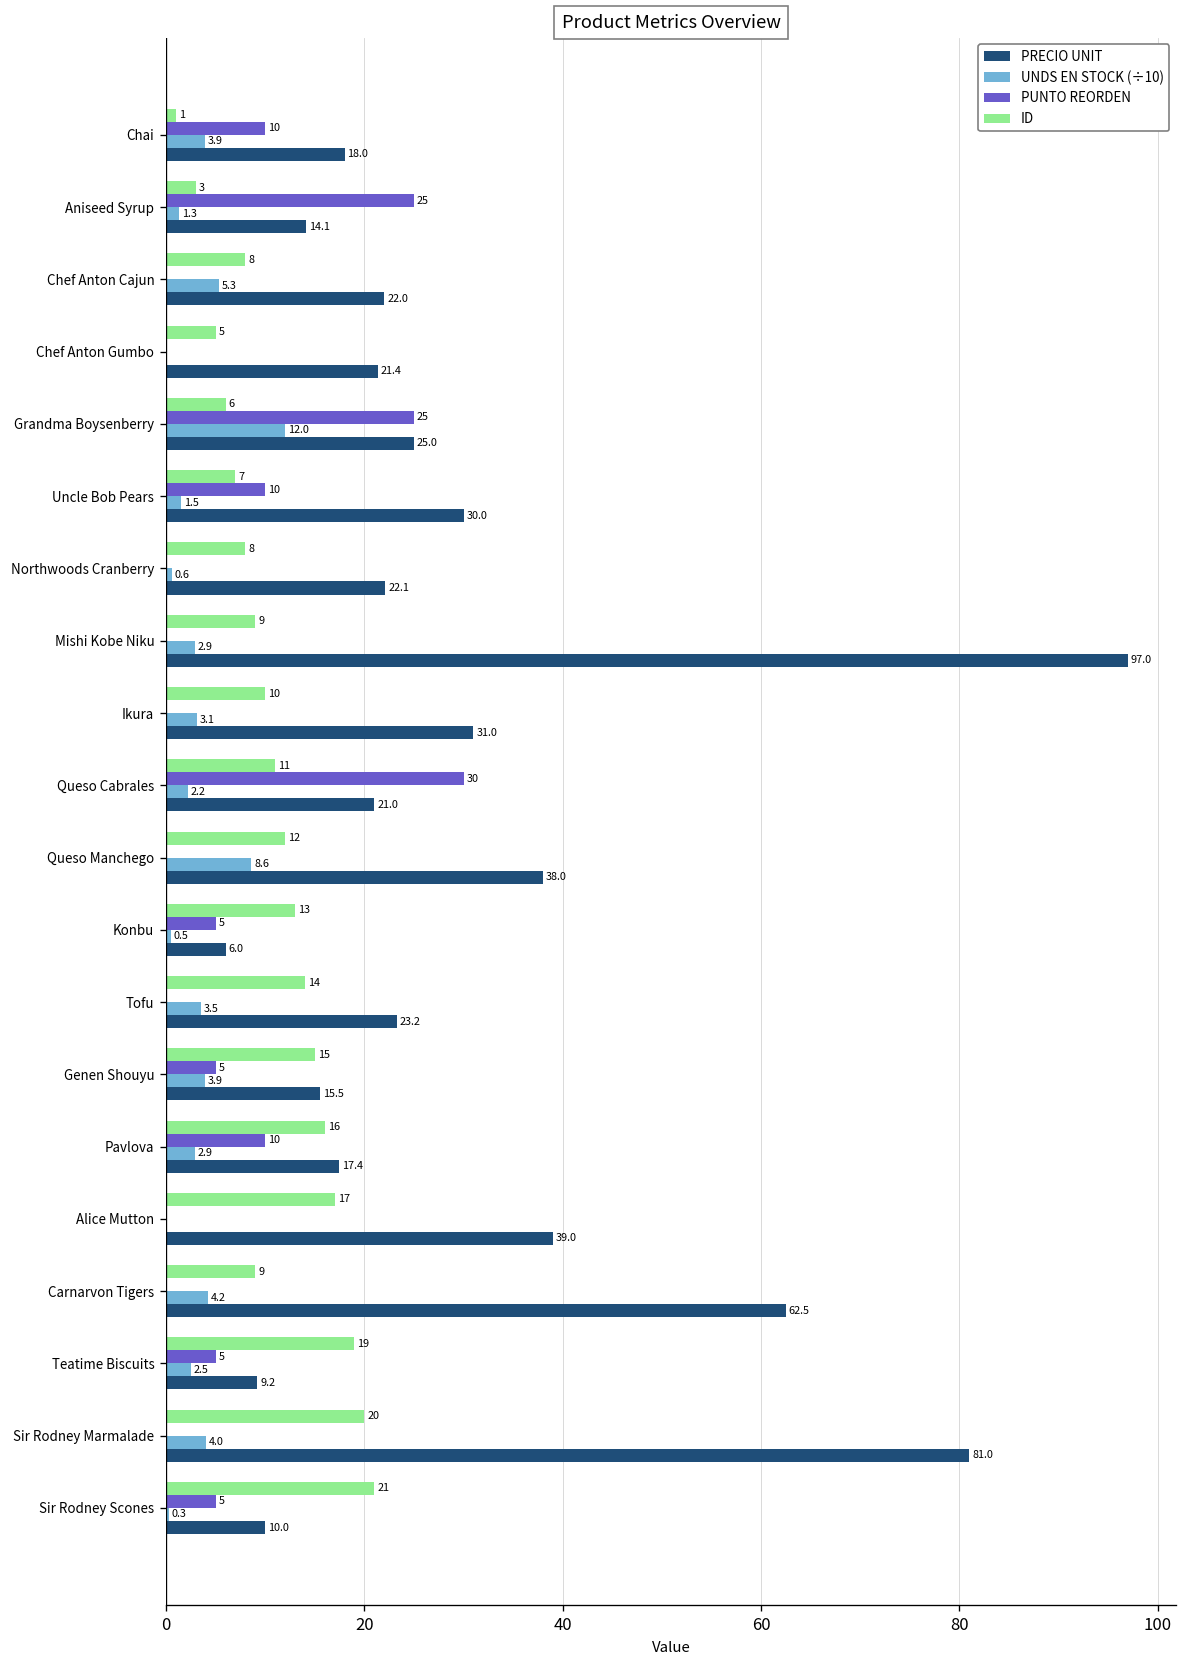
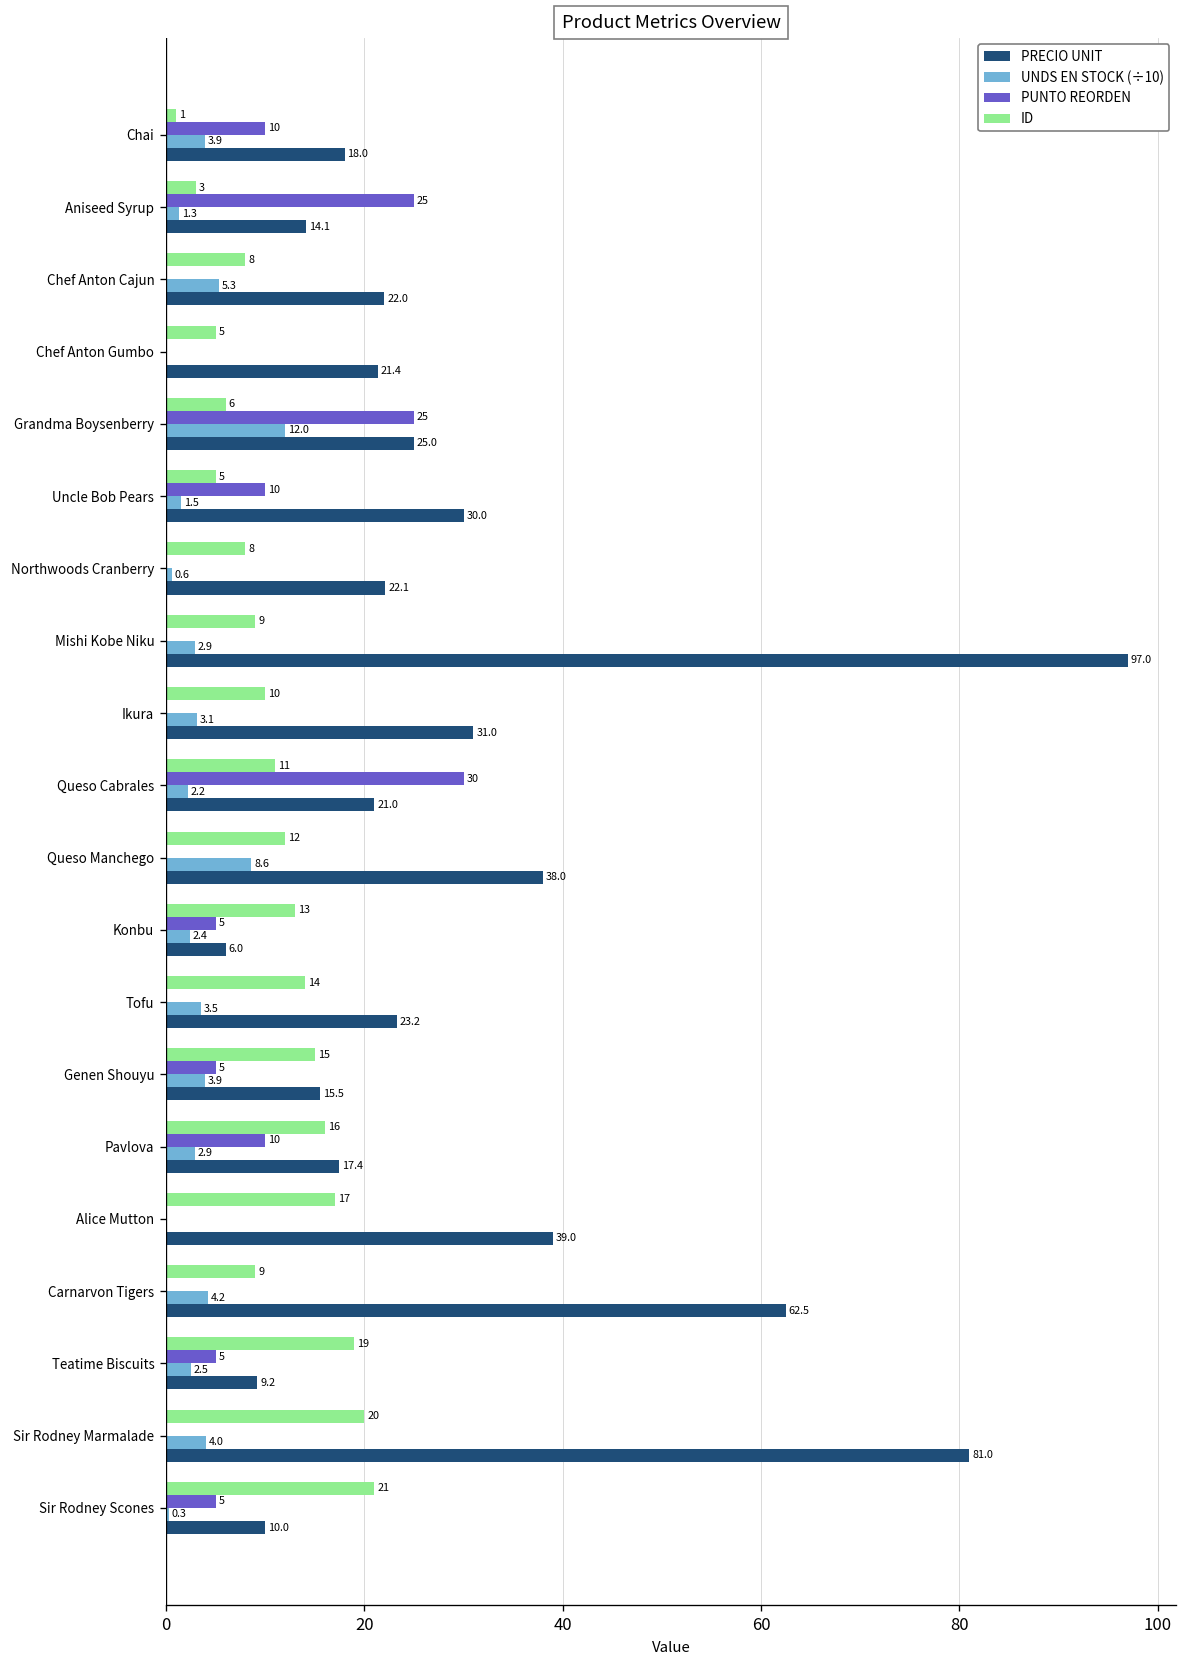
ID, Uncle Bob Pears: 7 -> 5
UNDS EN STOCK (÷10), Konbu: 0.5 -> 2.4
